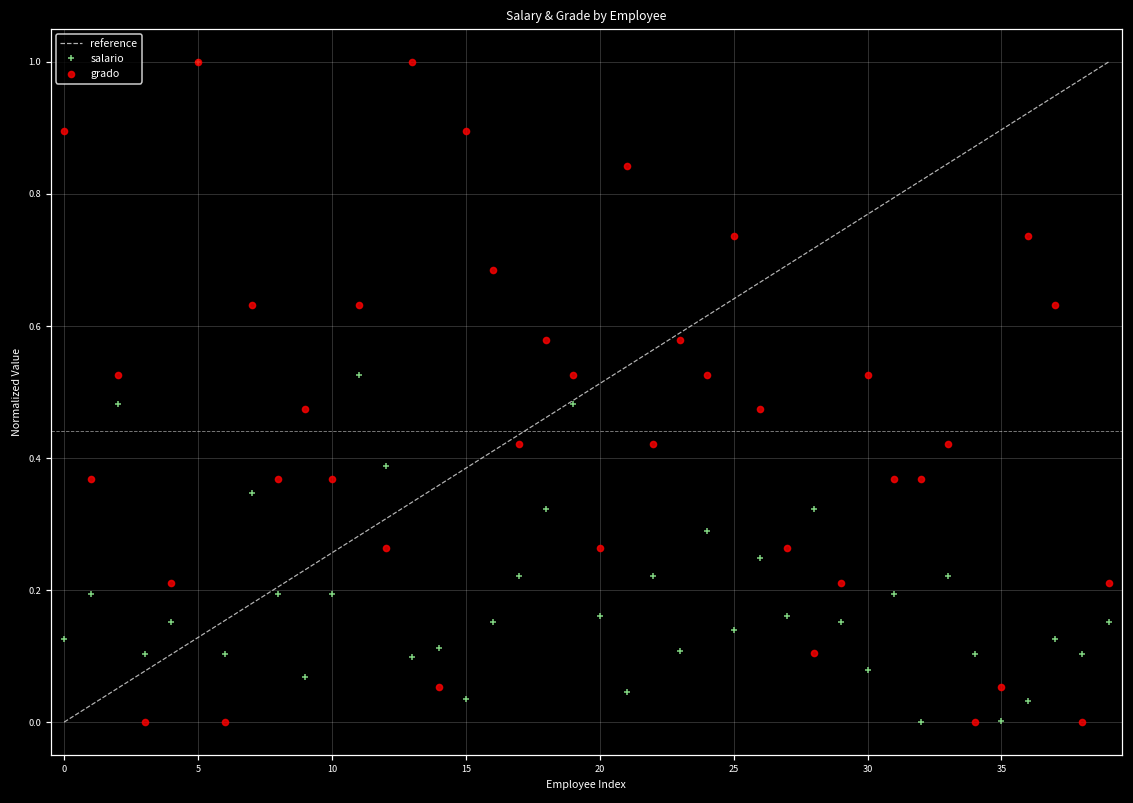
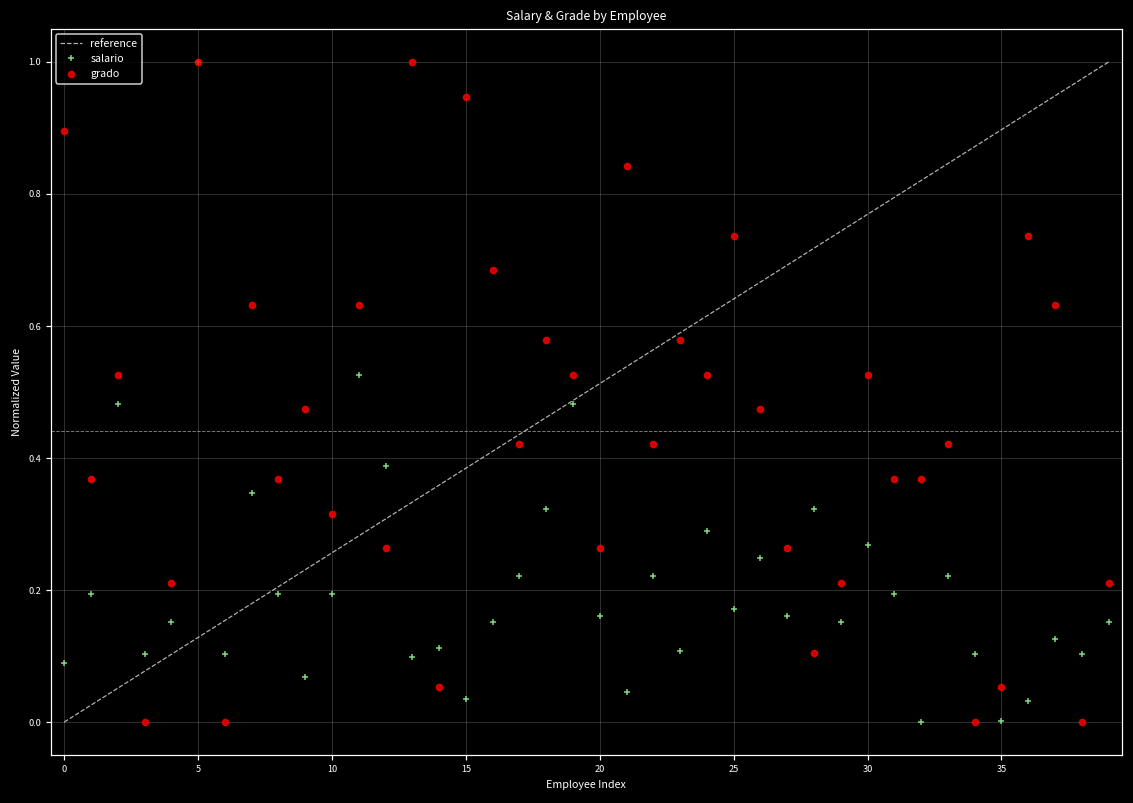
salario, 0: 0.13 -> 0.09
grado, 10: 0.37 -> 0.32
grado, 15: 0.89 -> 0.95
salario, 25: 0.14 -> 0.17
salario, 30: 0.08 -> 0.27
